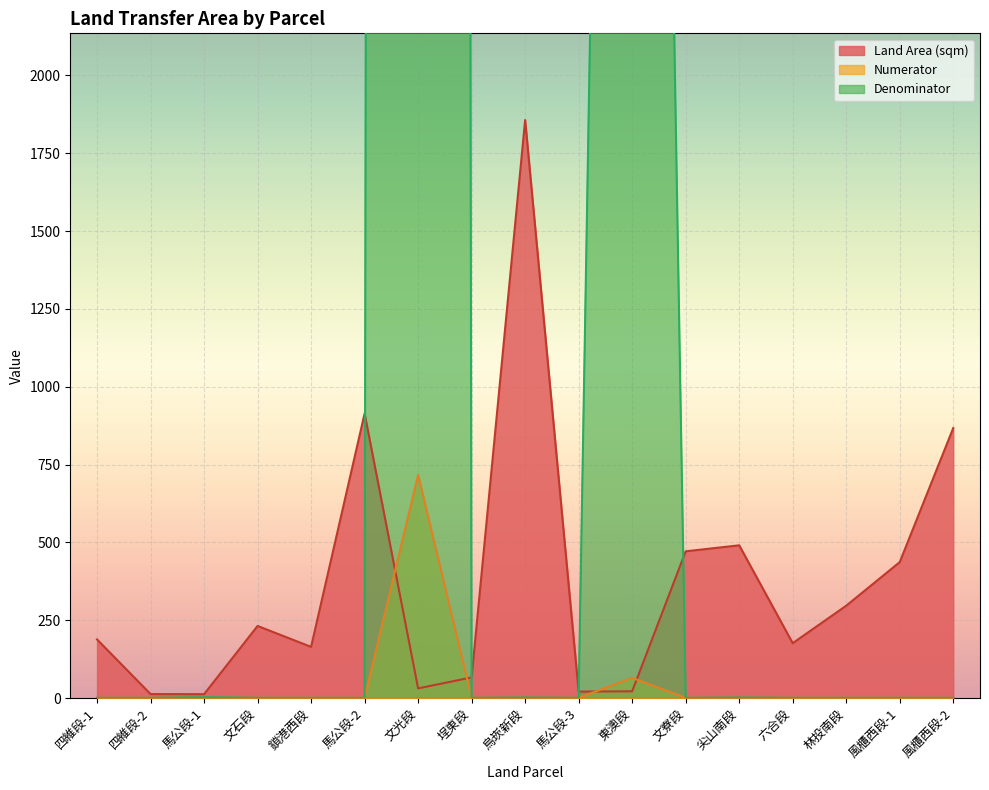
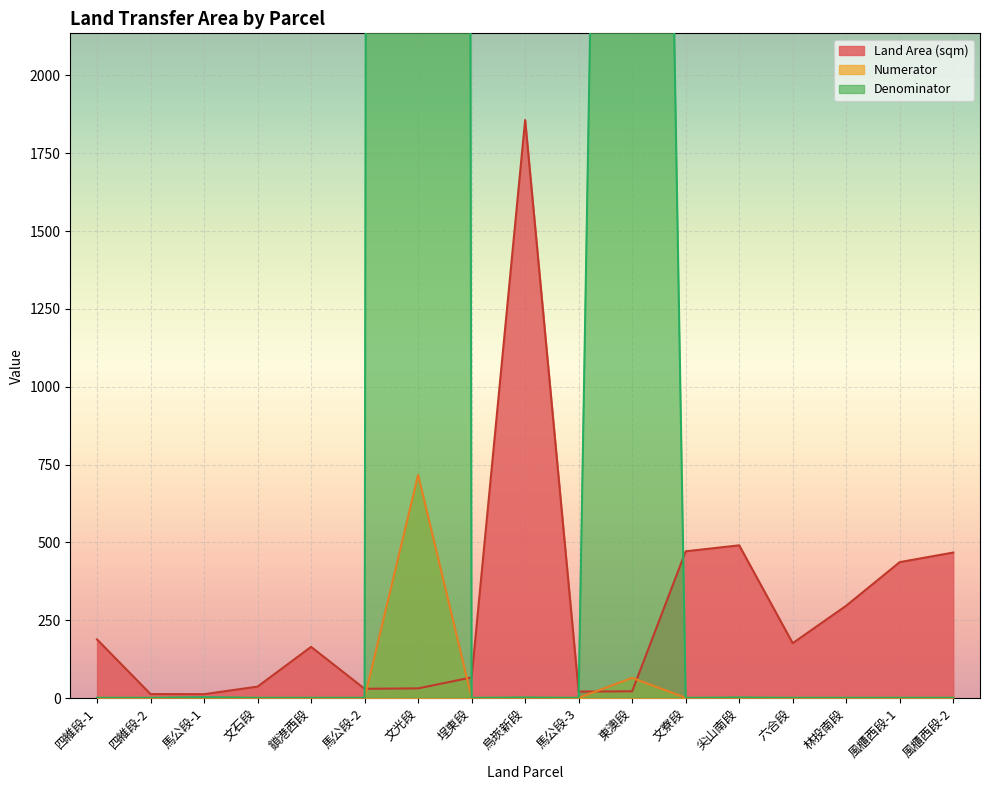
Land Area (sqm), 文石段: 230 -> 40
Land Area (sqm), 馬公段-2: 910 -> 30
Land Area (sqm), 風櫃西段-2: 870 -> 470
